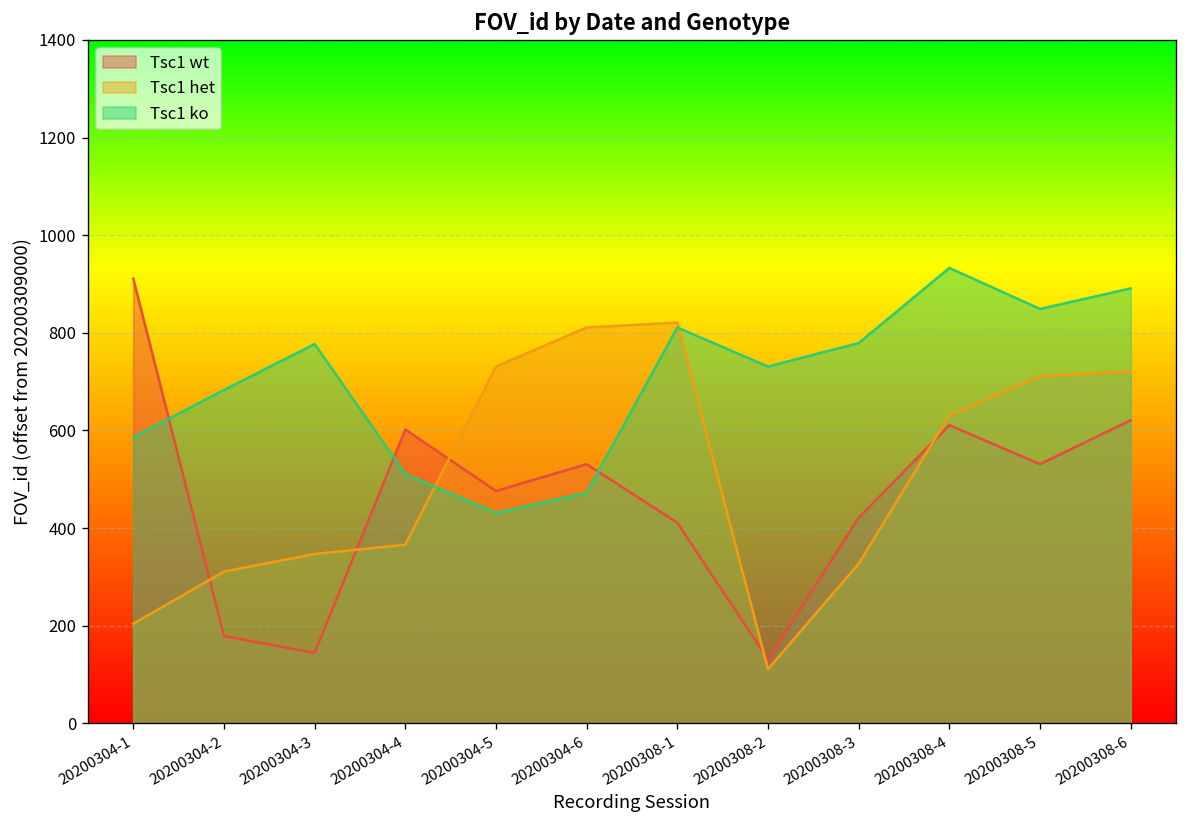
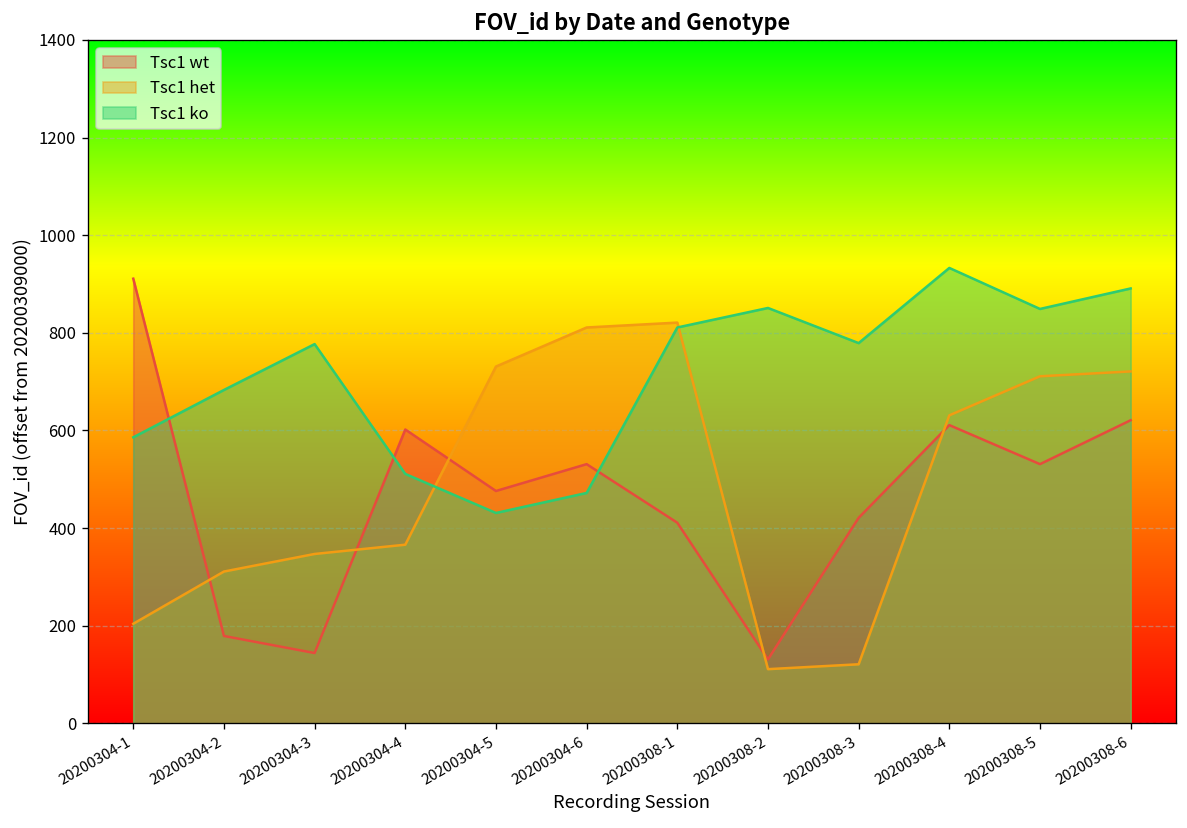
Tsc1 ko, 20200308-2: 730 -> 850
Tsc1 het, 20200308-3: 330 -> 120
